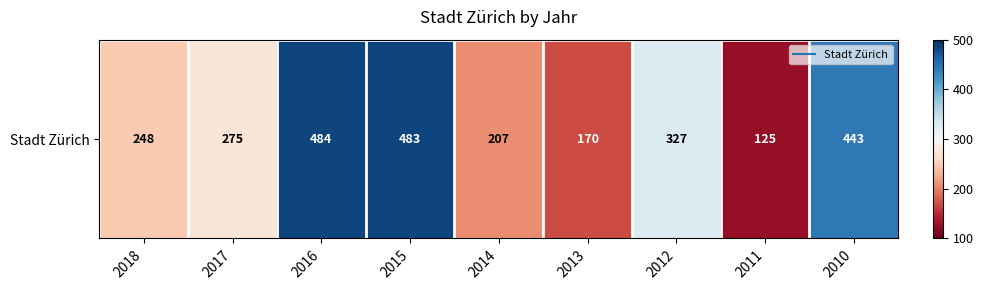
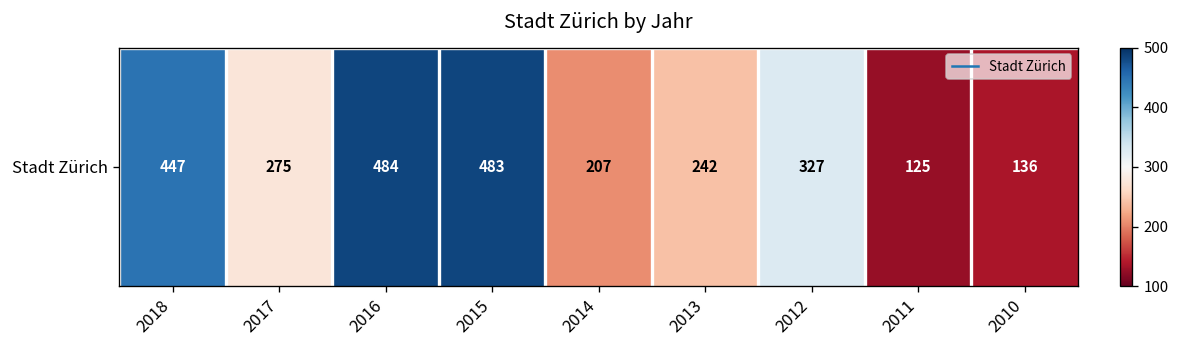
Stadt Zürich, 2018: 248 -> 447
Stadt Zürich, 2013: 170 -> 242
Stadt Zürich, 2010: 443 -> 136
